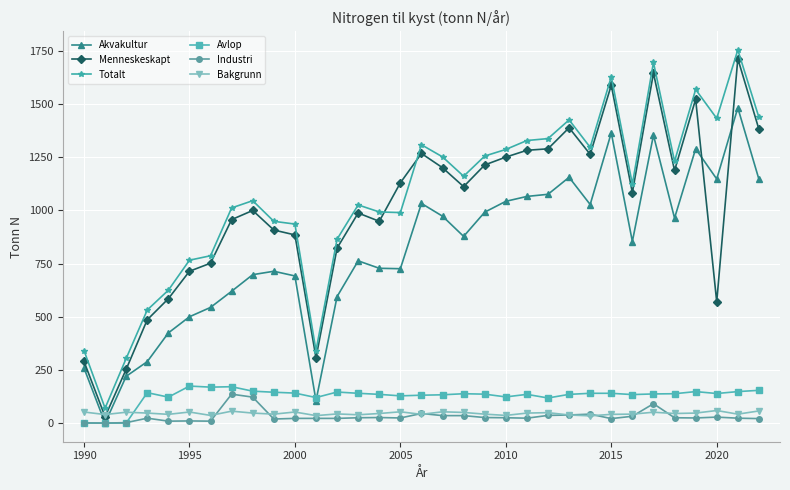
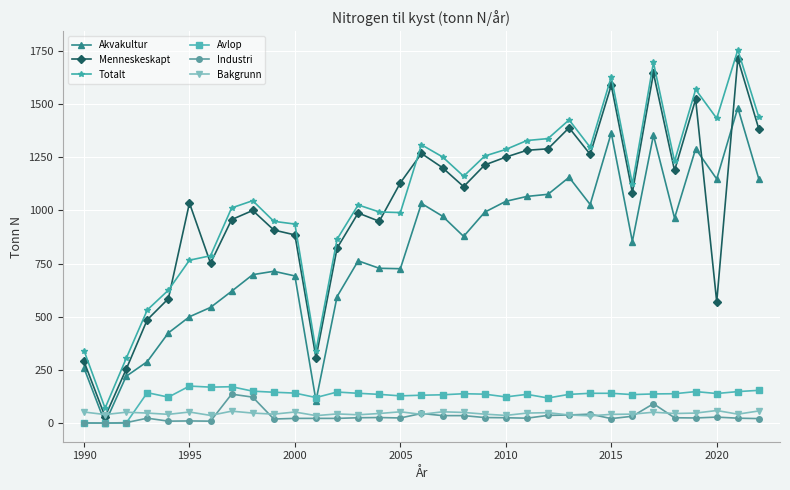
Menneskeskapt, 1995: 710 -> 1040
